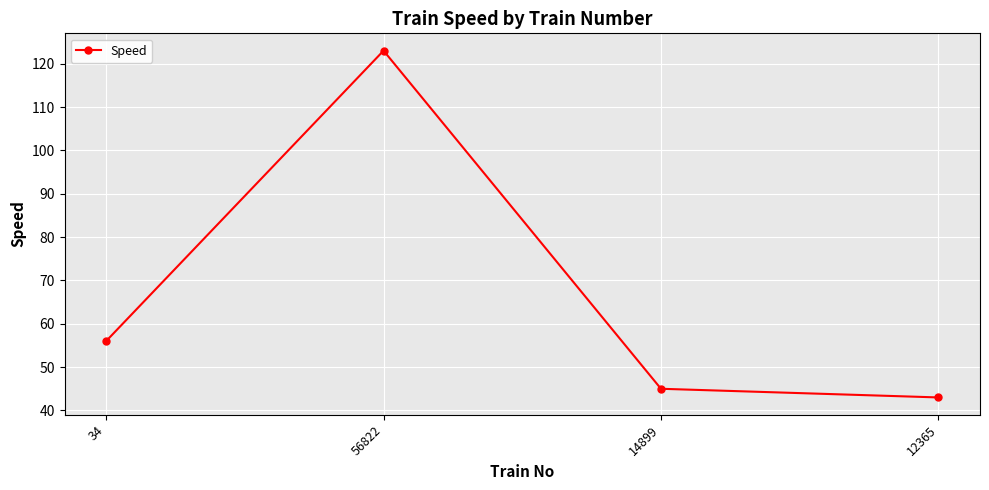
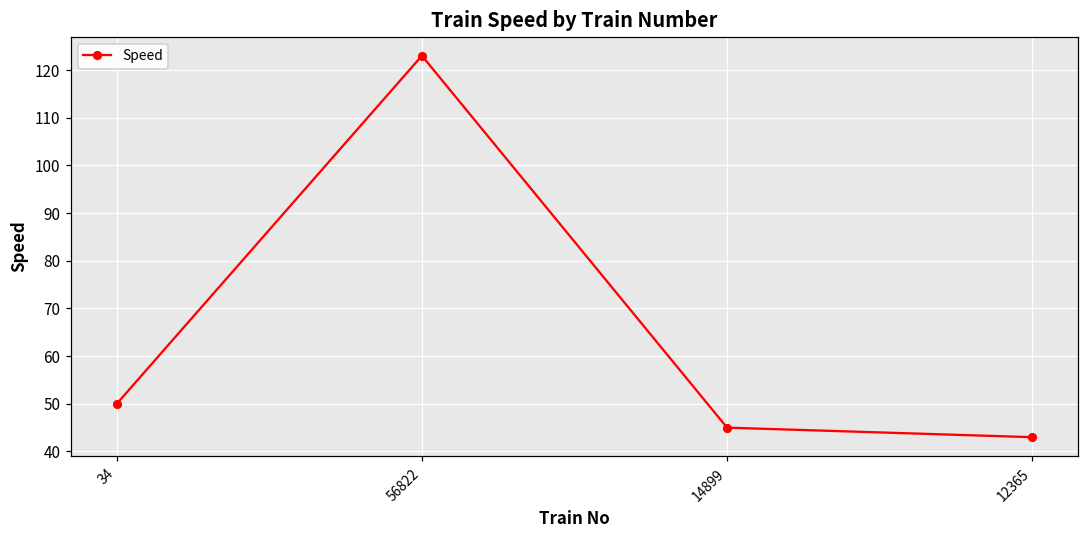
34: 56 -> 50
